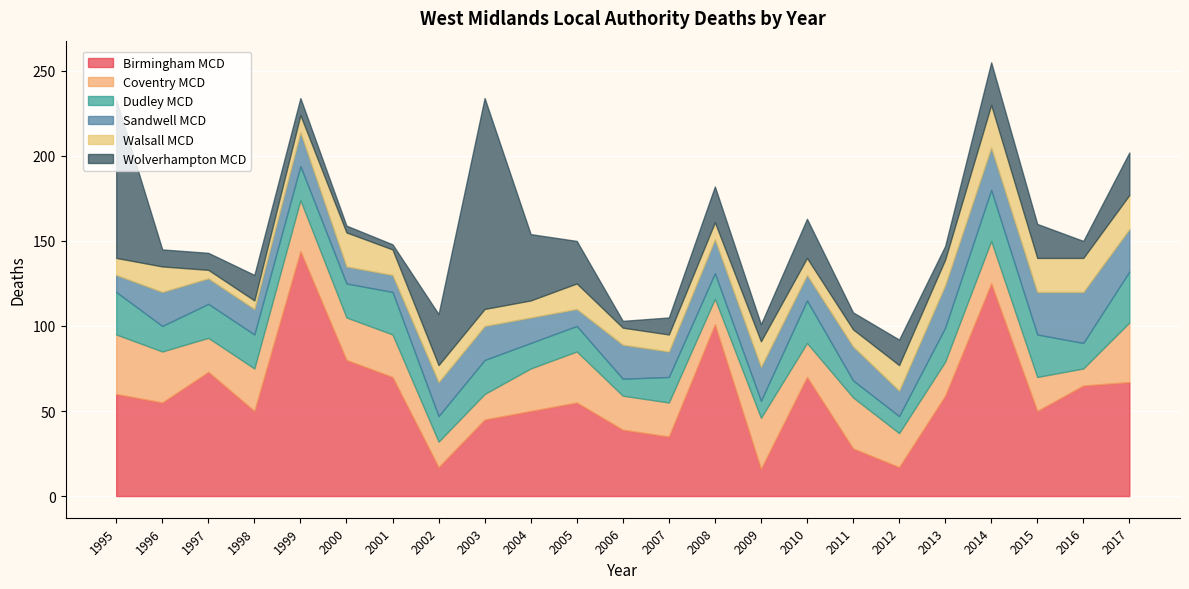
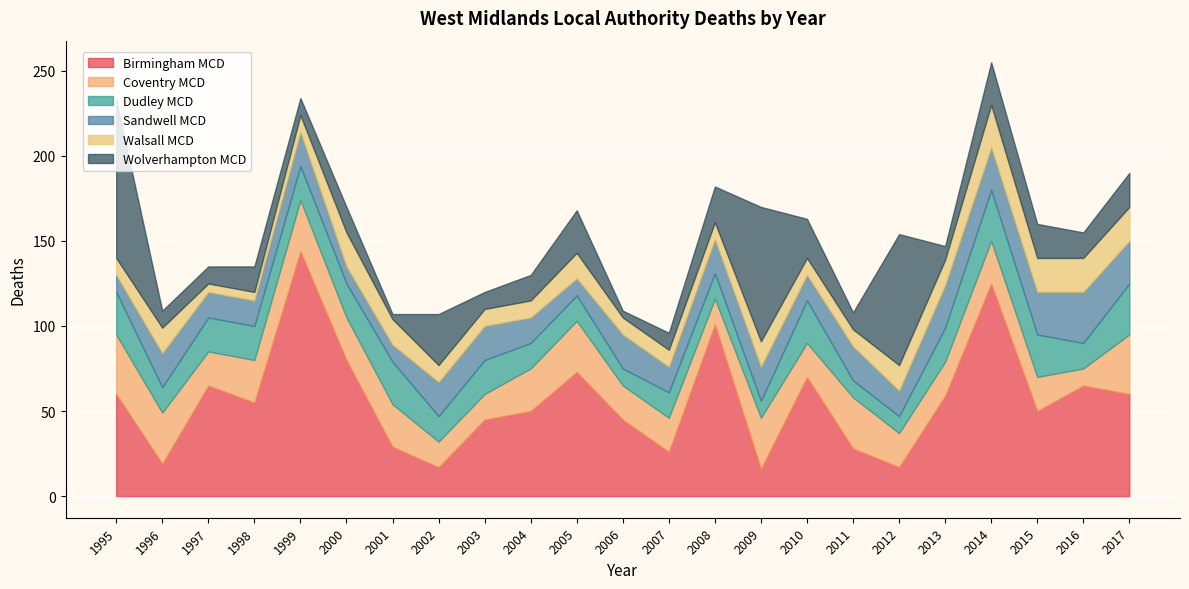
Birmingham MCD, 1996: 55 -> 19
Birmingham MCD, 1997: 73 -> 65
Birmingham MCD, 1998: 50 -> 55
Wolverhampton MCD, 2000: 4 -> 15
Birmingham MCD, 2001: 70 -> 29
Wolverhampton MCD, 2003: 124 -> 10
Wolverhampton MCD, 2004: 39 -> 15
Birmingham MCD, 2005: 55 -> 73
Birmingham MCD, 2006: 39 -> 45
Birmingham MCD, 2007: 35 -> 26
Wolverhampton MCD, 2009: 10 -> 79
Wolverhampton MCD, 2012: 15 -> 77
Wolverhampton MCD, 2016: 10 -> 15
Birmingham MCD, 2017: 67 -> 60
Wolverhampton MCD, 2017: 25 -> 20
